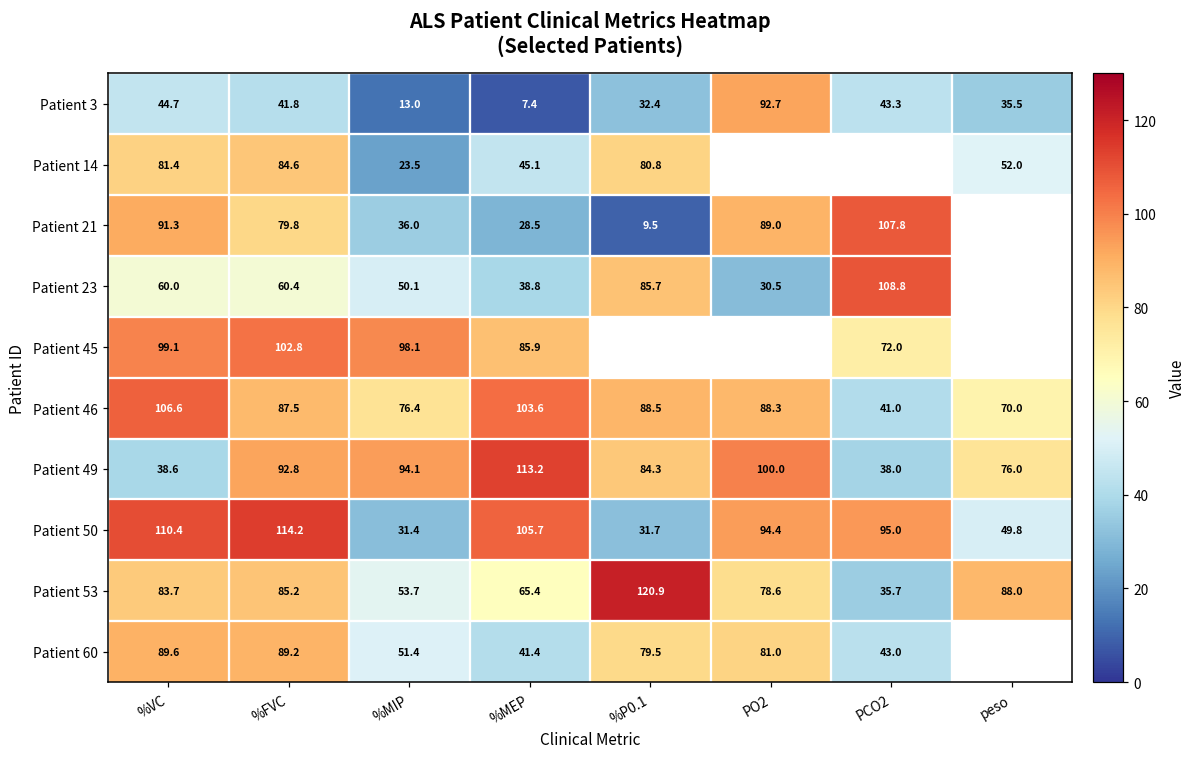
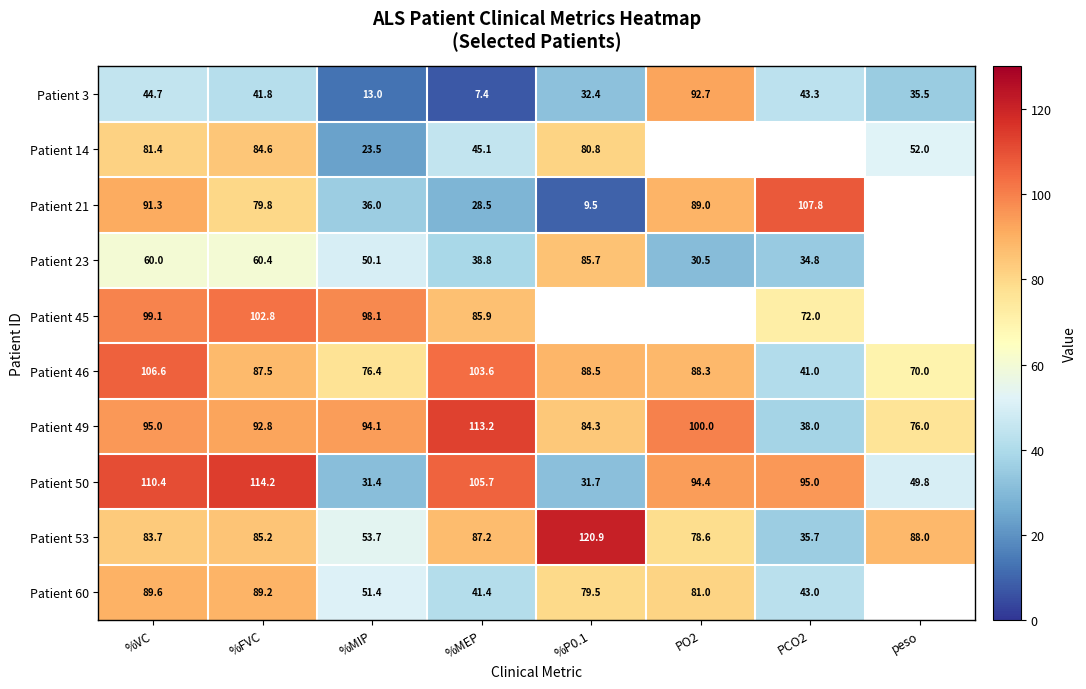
Patient 23, PCO2: 108.8 -> 34.8
Patient 49, %VC: 38.6 -> 95.0
Patient 53, %MEP: 65.4 -> 87.2
